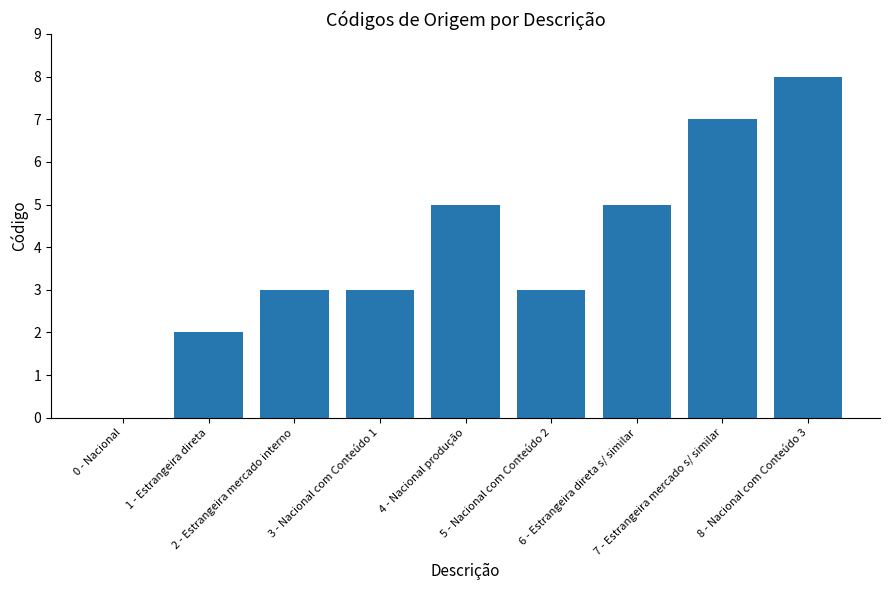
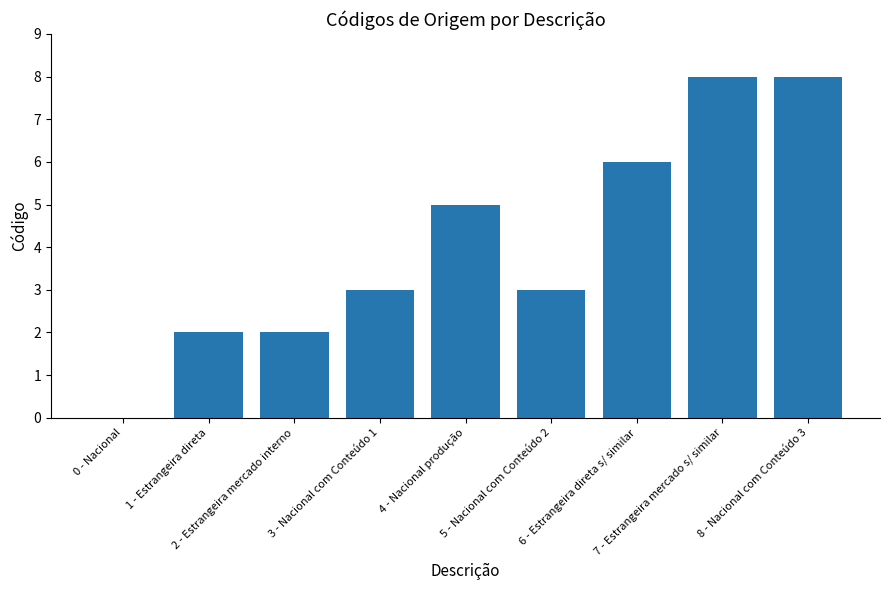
2 - Estrangeira mercado interno: 3 -> 2
6 - Estrangeira direta s/ similar: 5 -> 6
7 - Estrangeira mercado s/ similar: 7 -> 8
